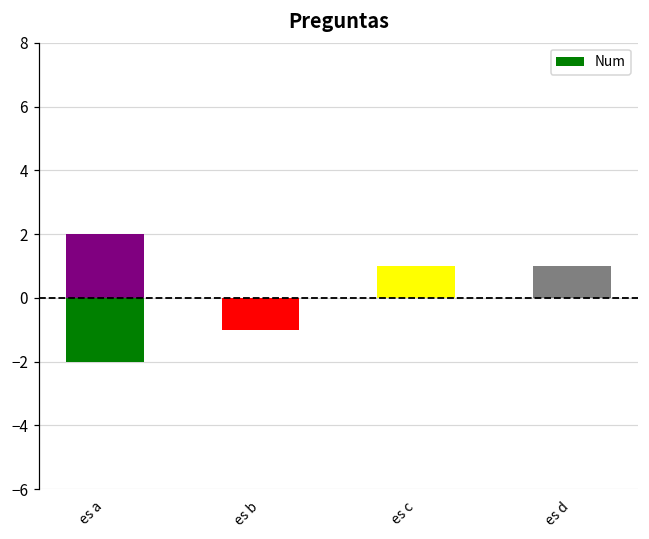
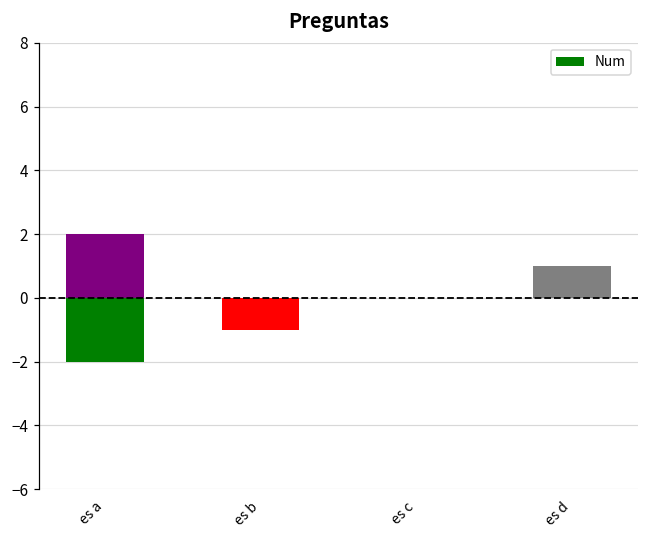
es c: 1.0 -> 0.0
